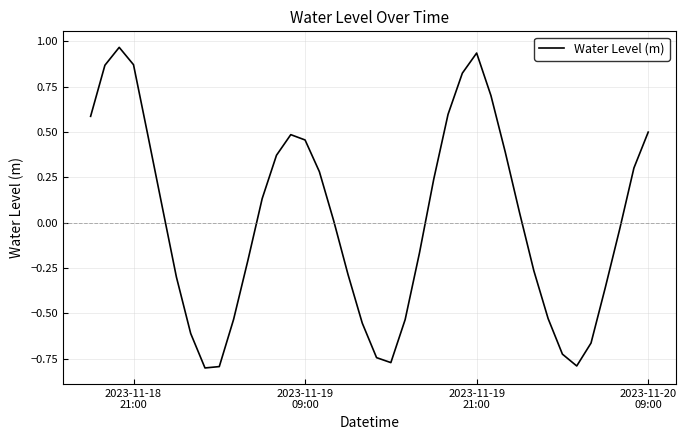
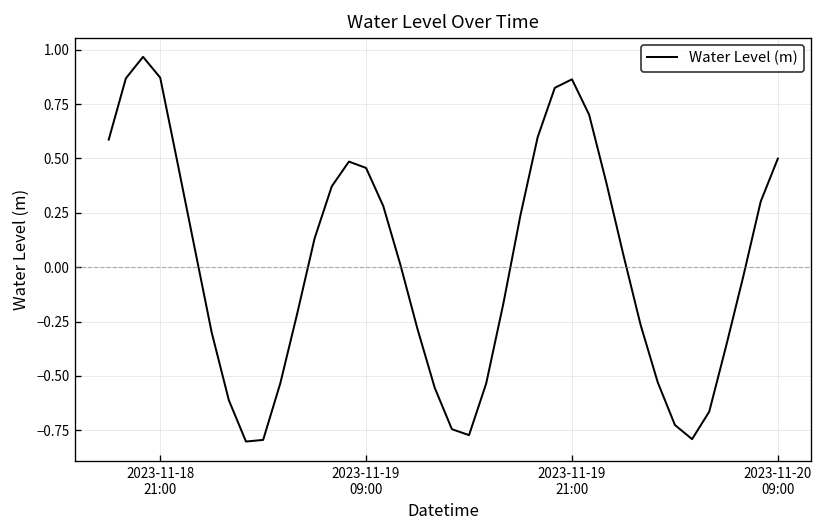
2023-11-19 21:00: 0.94 -> 0.86
